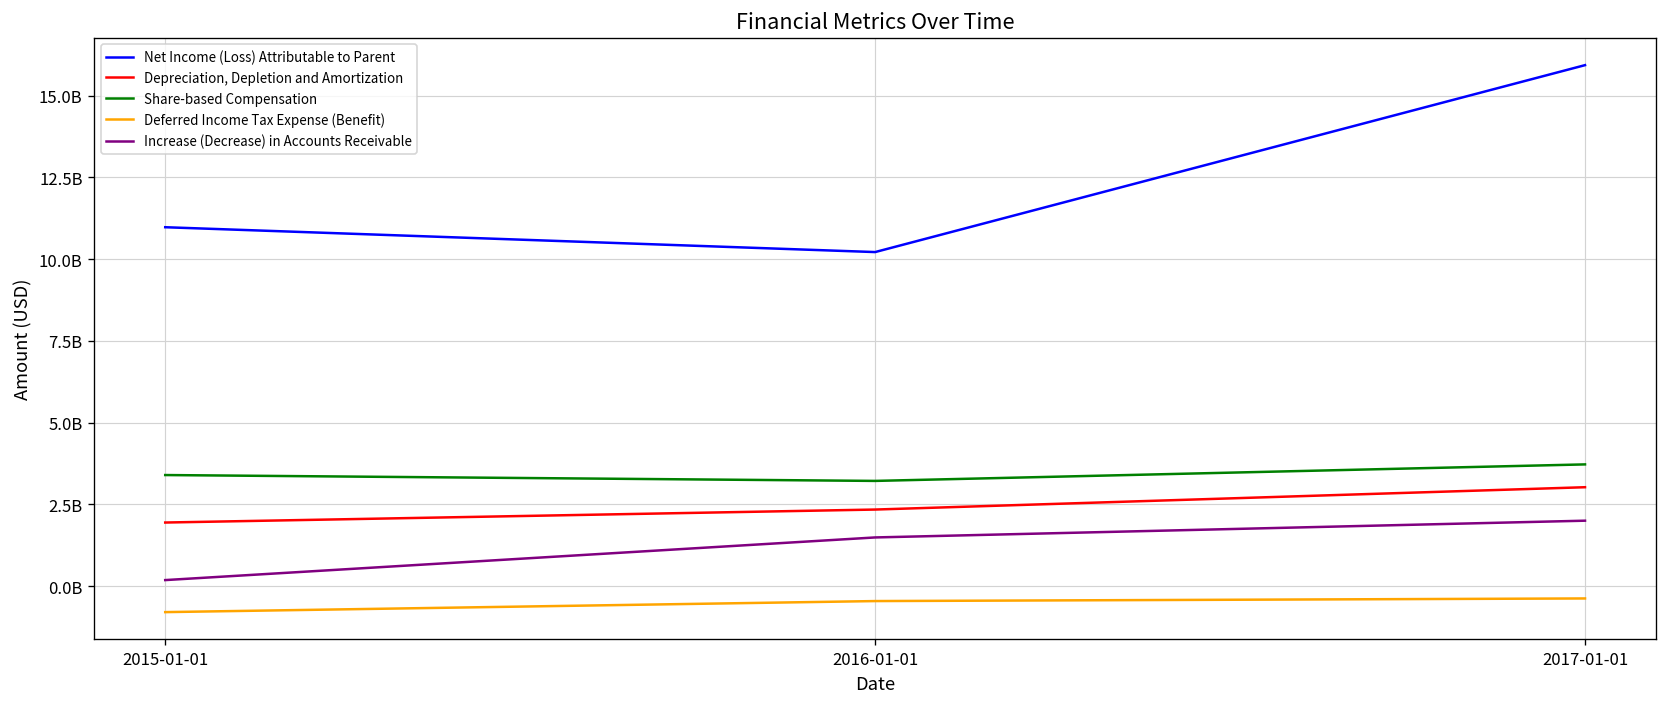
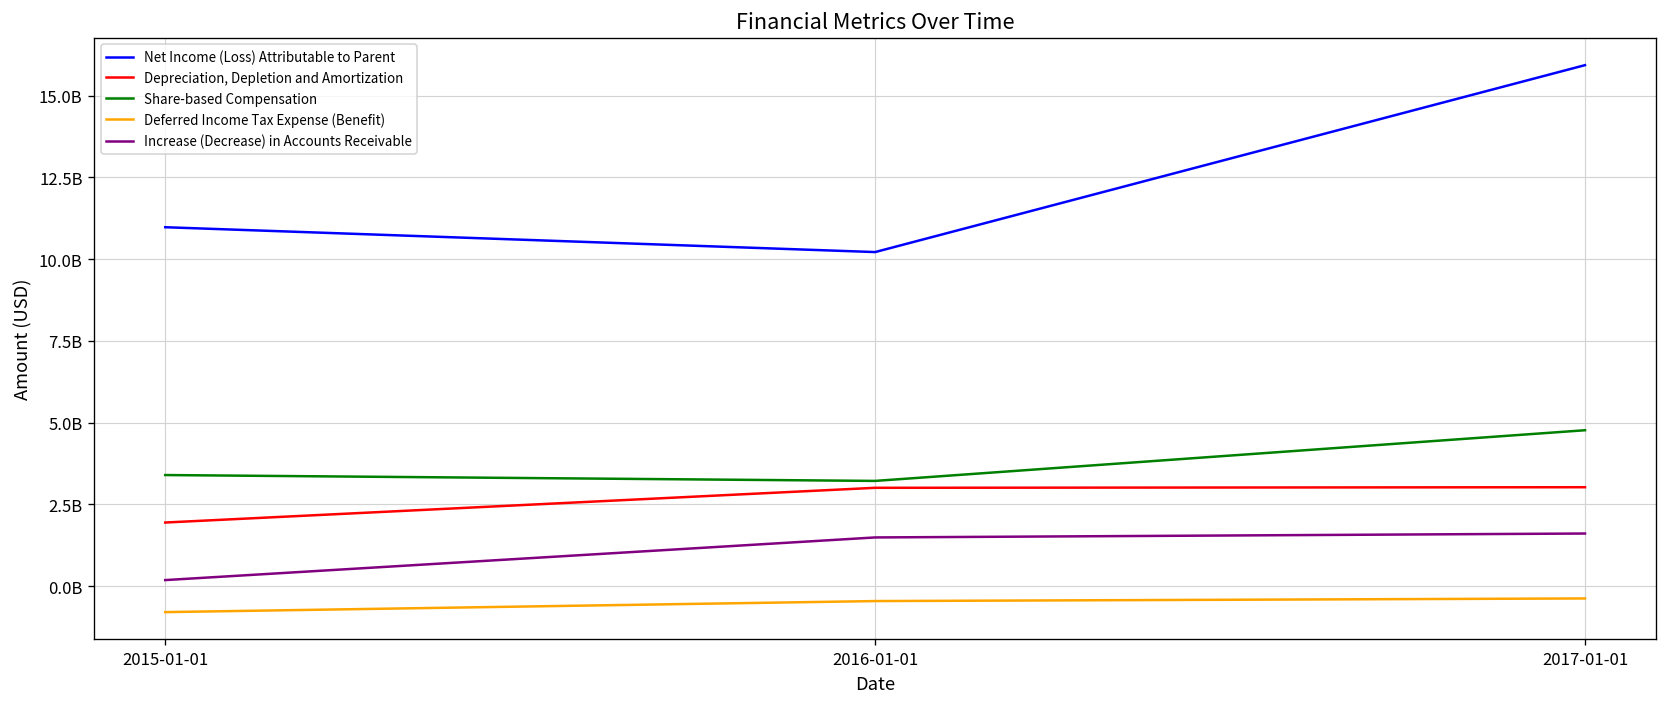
Depreciation, Depletion and Amortization, 2016-01-01: 2300000000 -> 3000000000
Share-based Compensation, 2017-01-01: 3700000000 -> 4800000000
Increase (Decrease) in Accounts Receivable, 2017-01-01: 2000000000 -> 1600000000
